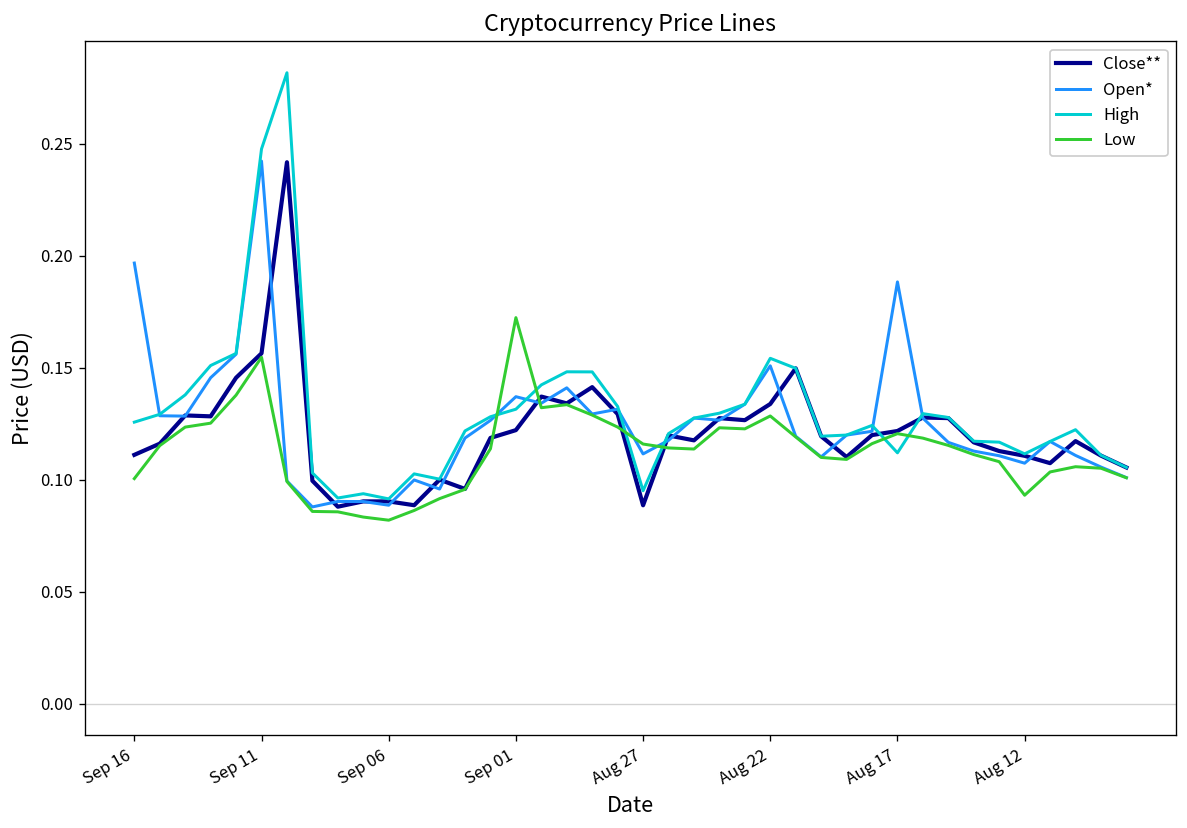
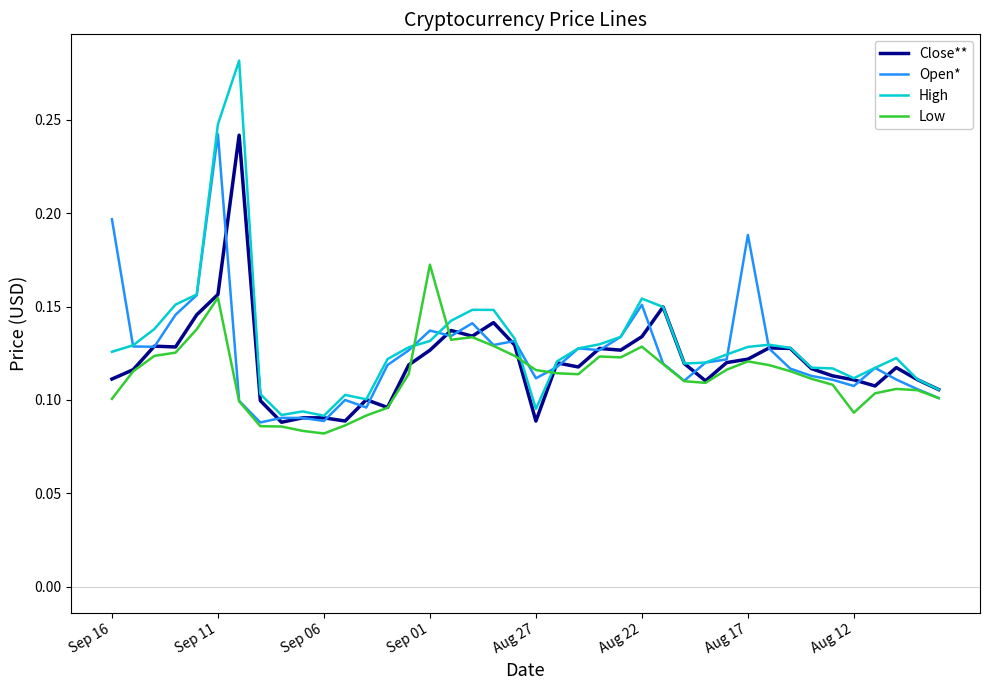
Close**, Sep 01: 0.122 -> 0.127
High, Aug 17: 0.112 -> 0.128
